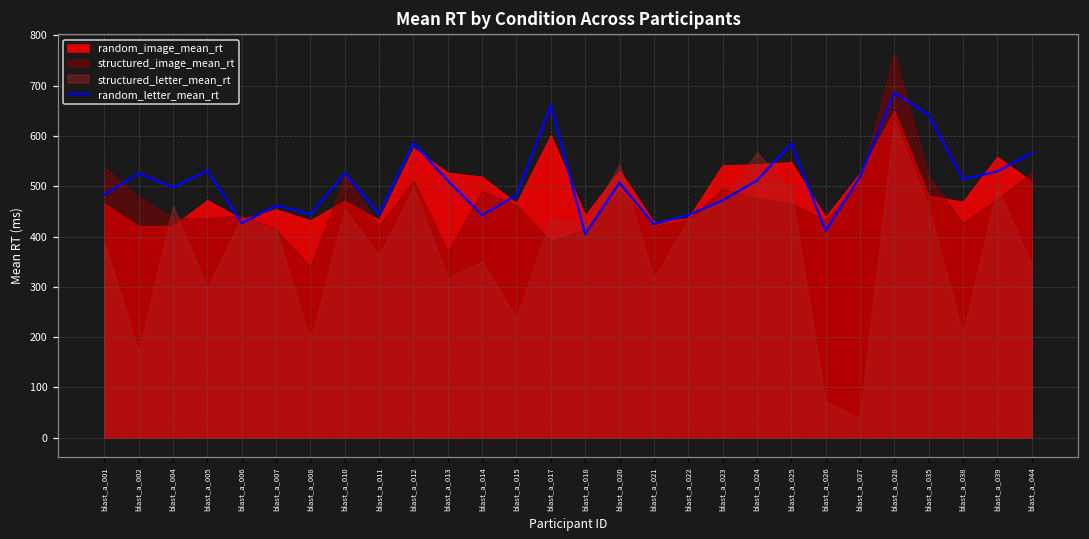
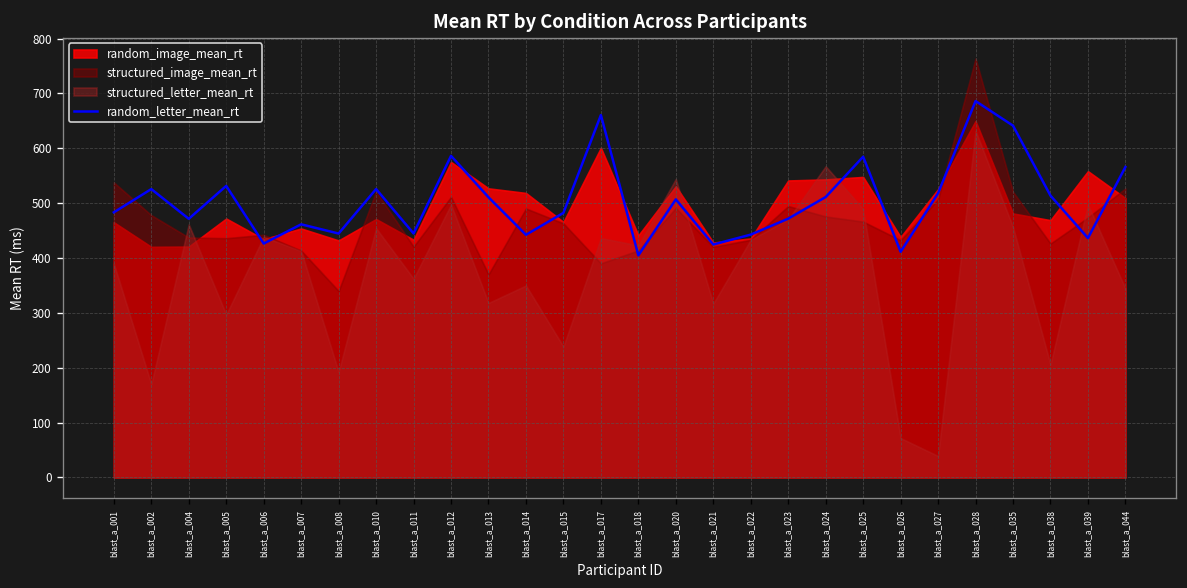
random_letter_mean_rt, blast_a_004: 500 -> 470
random_letter_mean_rt, blast_a_039: 530 -> 440
